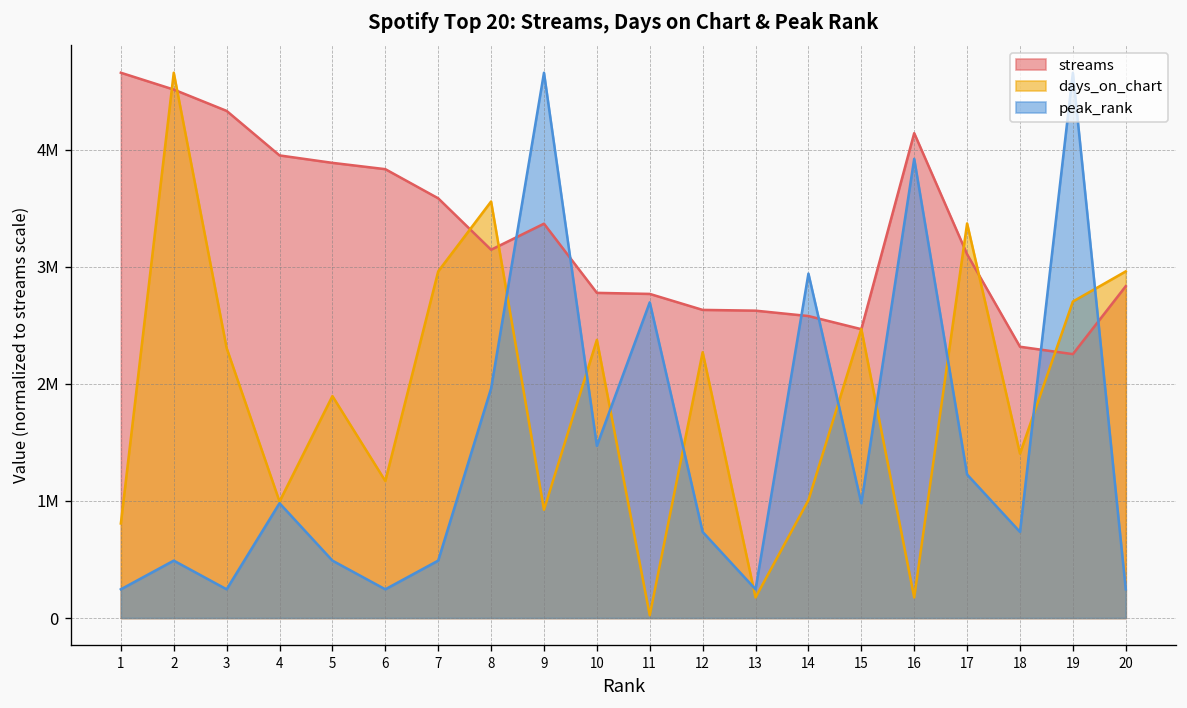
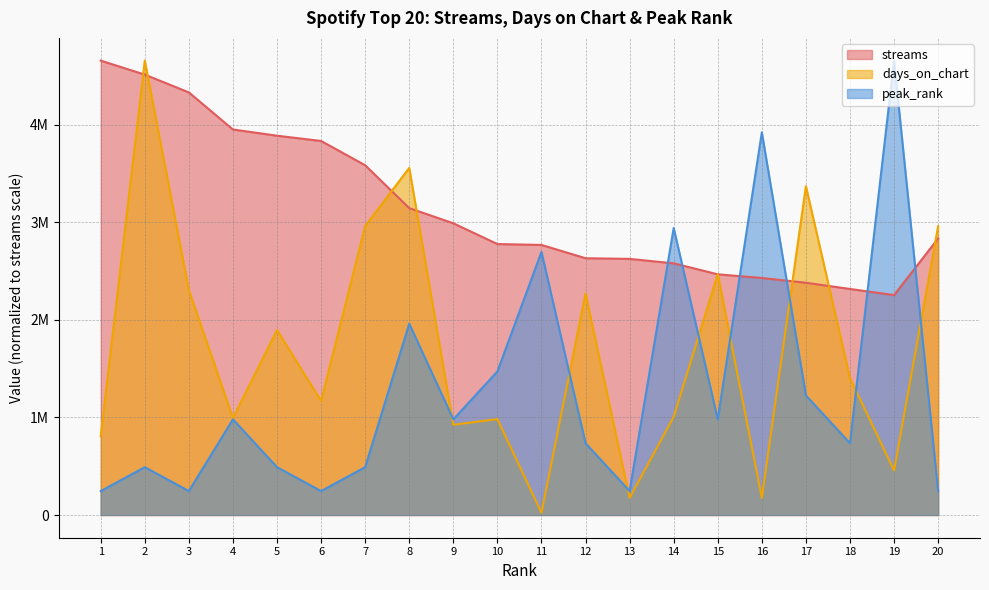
streams, 9: 3400000 -> 3000000
peak_rank, 9: 4700000 -> 1000000
days_on_chart, 10: 2400000 -> 1000000
streams, 16: 4100000 -> 2400000
streams, 17: 3100000 -> 2400000
days_on_chart, 19: 2700000 -> 500000
